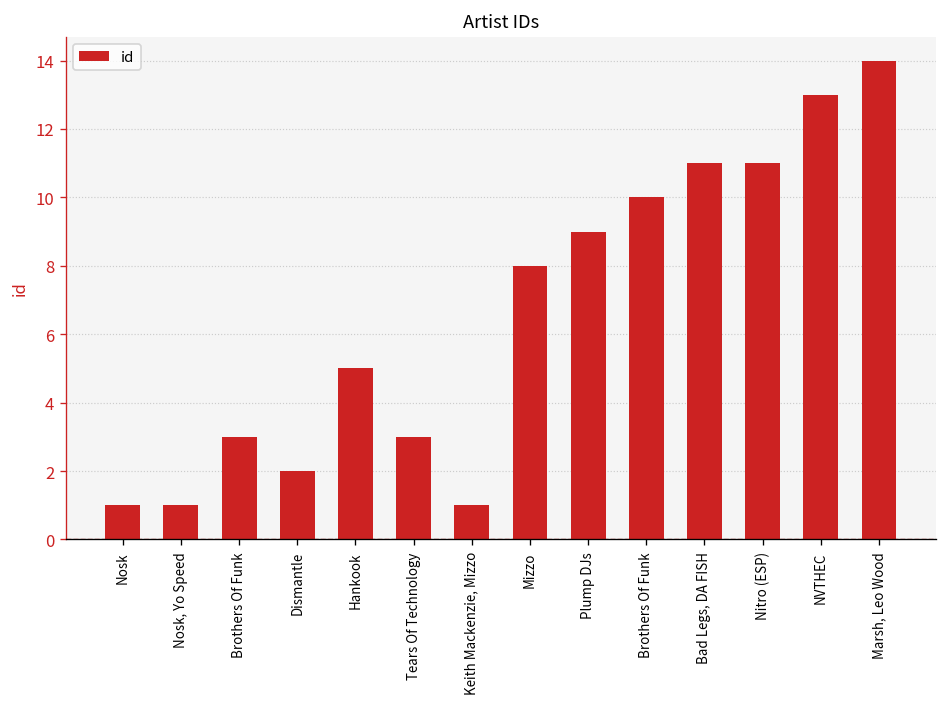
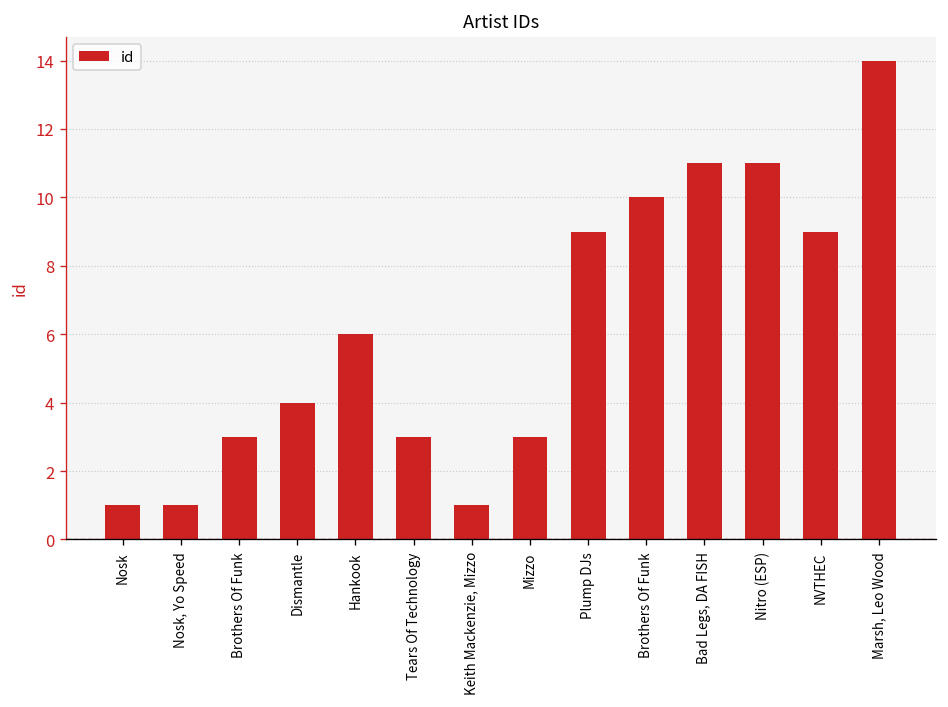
Dismantle: 2 -> 4
Hankook: 5 -> 6
Mizzo: 8 -> 3
NVTHEC: 13 -> 9
